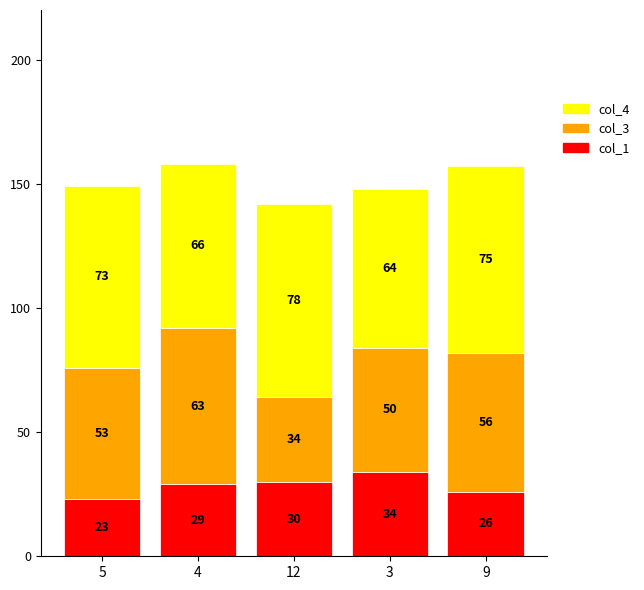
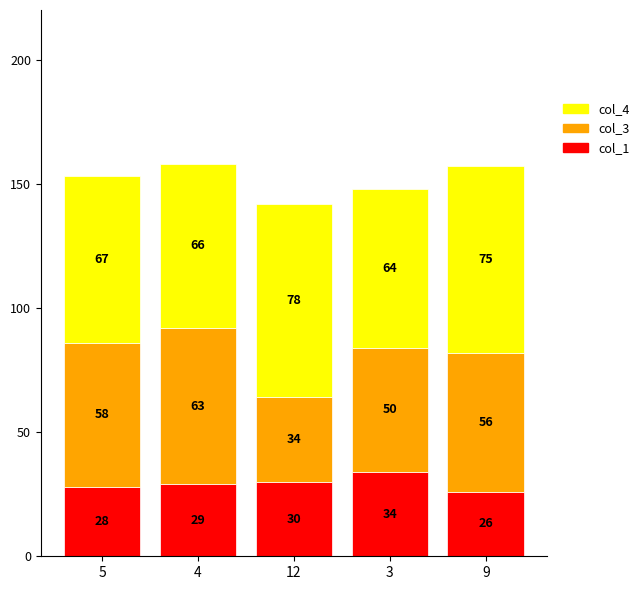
col_1, 5: 23 -> 28
col_3, 5: 53 -> 58
col_4, 5: 73 -> 67
